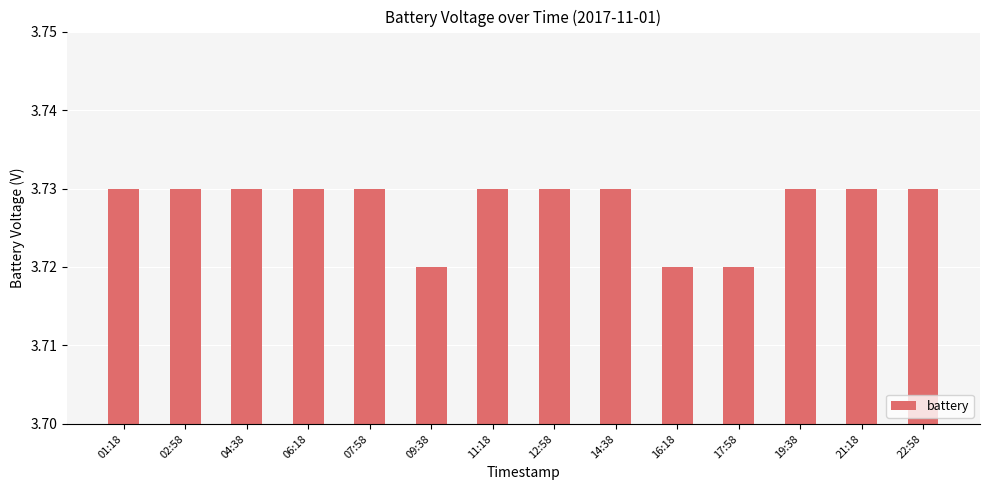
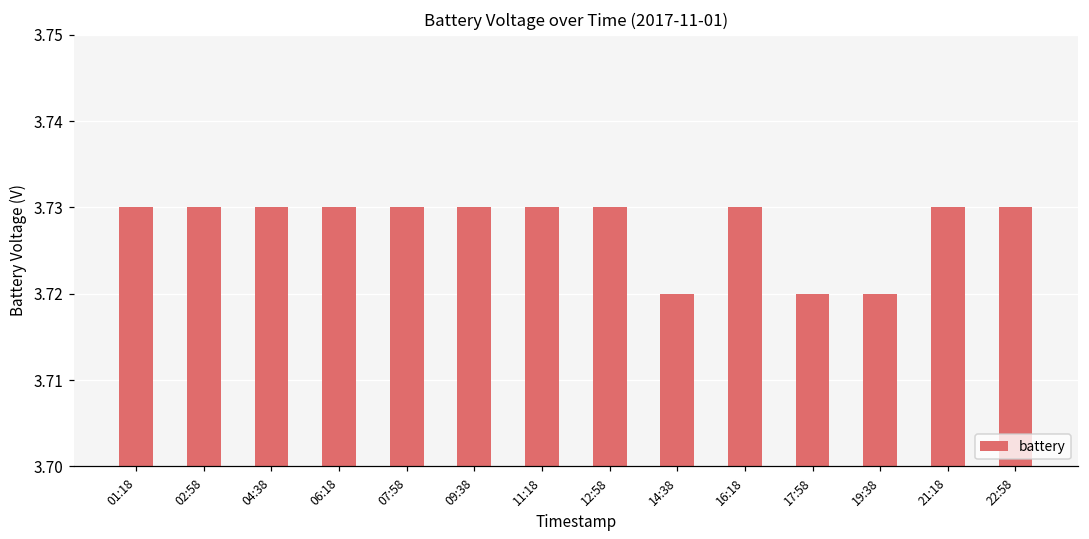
09:38: 3.72 -> 3.73
14:38: 3.73 -> 3.72
16:18: 3.72 -> 3.73
19:38: 3.73 -> 3.72
